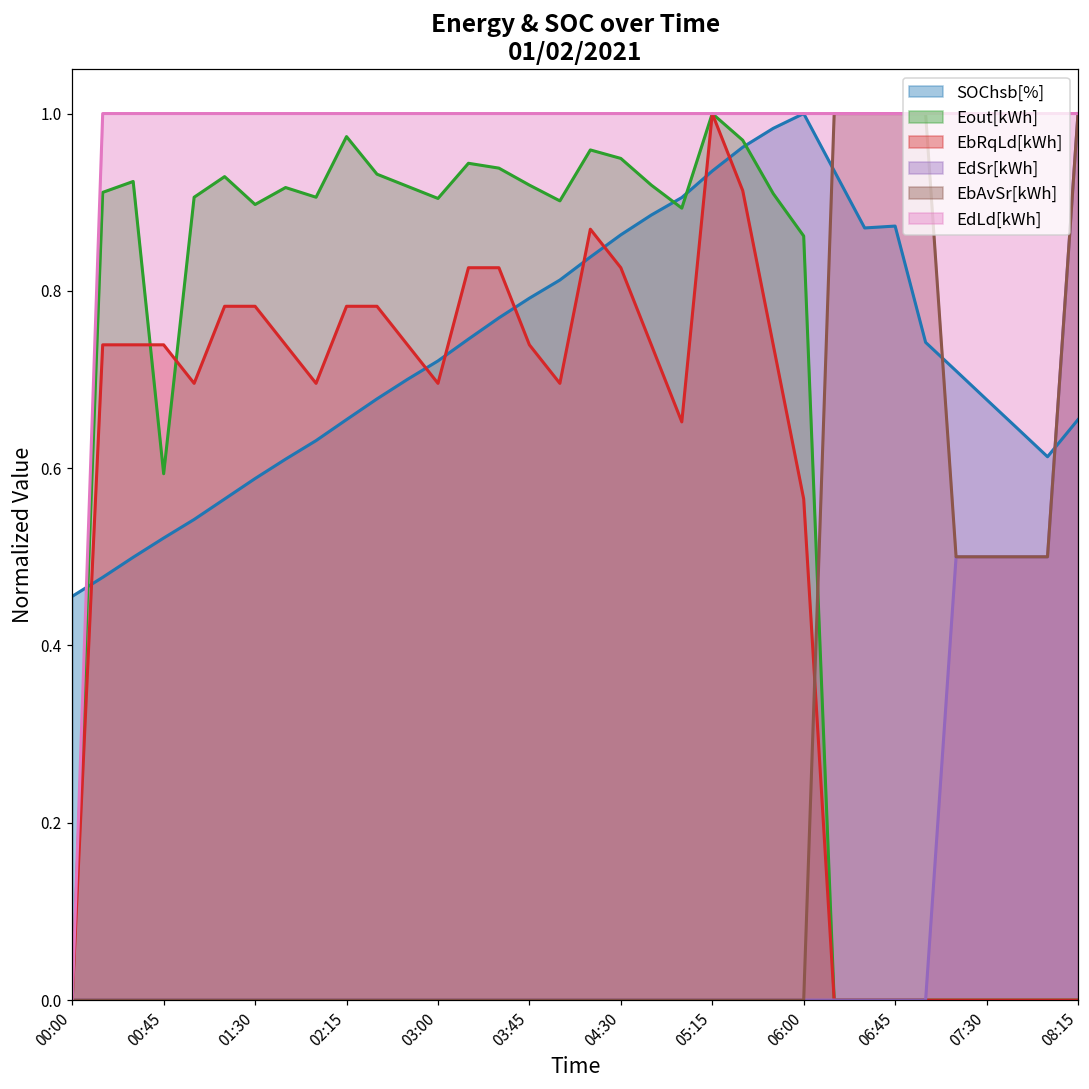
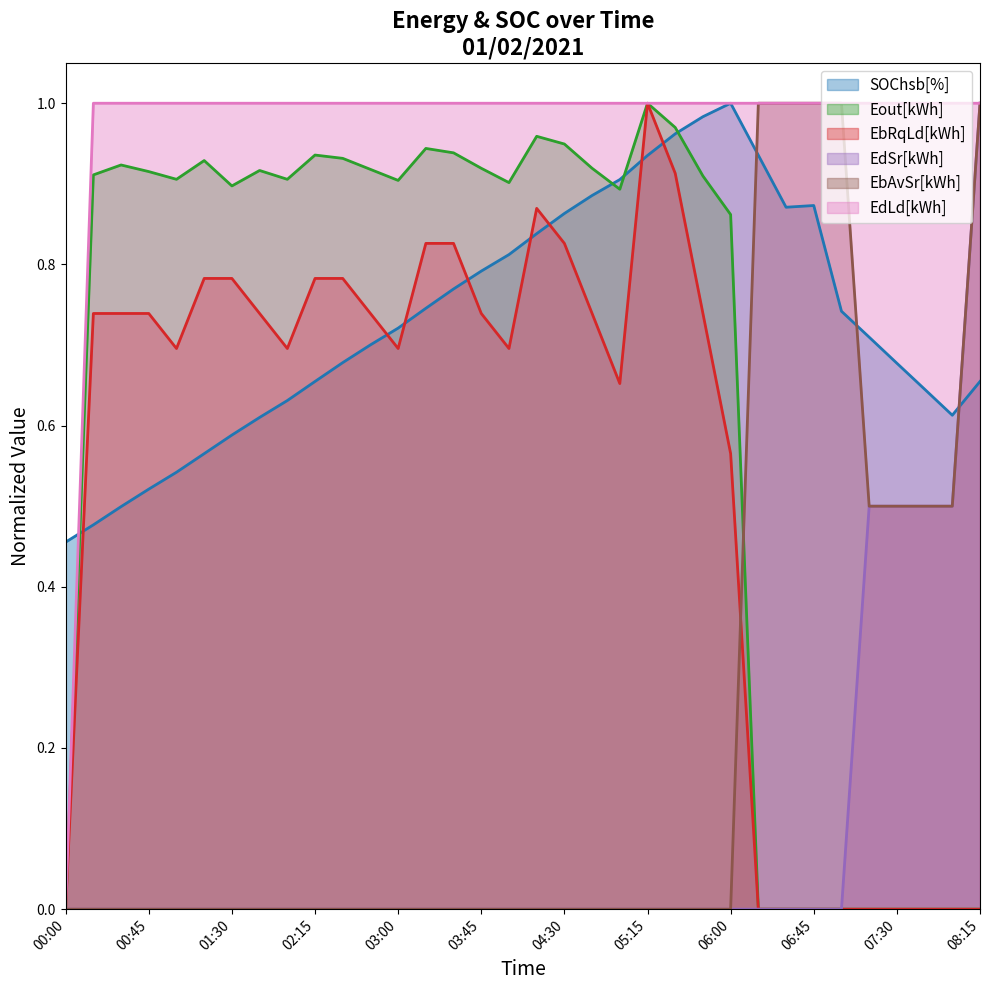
Eout[kWh], 00:45: 0.59 -> 0.92
Eout[kWh], 02:15: 0.97 -> 0.94
